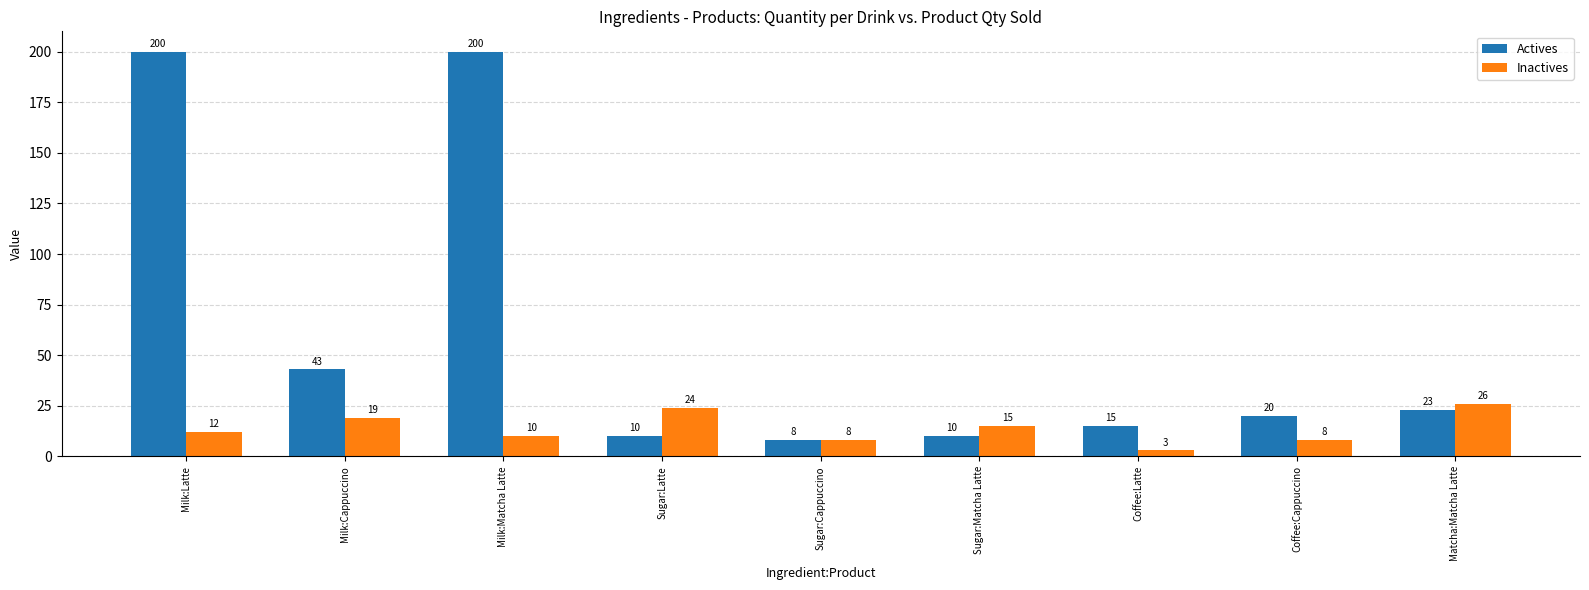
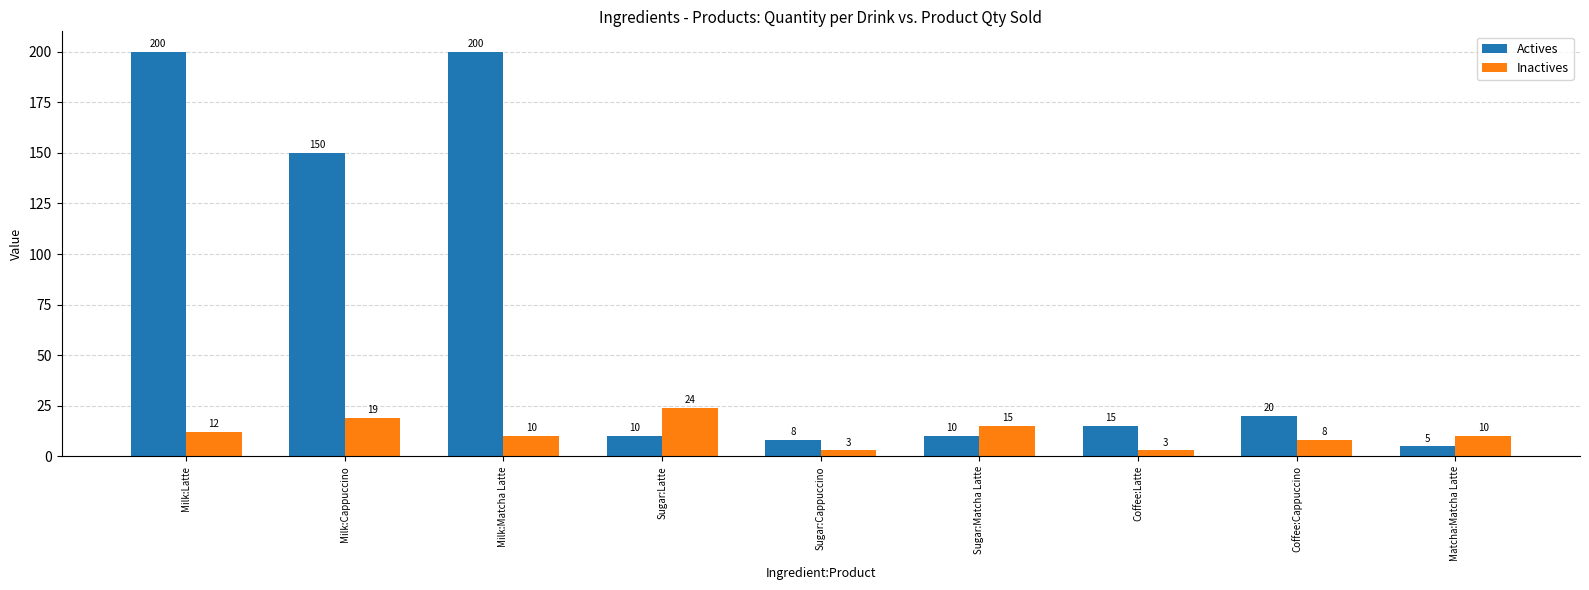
Actives, Milk:Cappuccino: 43 -> 150
Inactives, Sugar:Cappuccino: 8 -> 3
Actives, Matcha:Matcha Latte: 23 -> 5
Inactives, Matcha:Matcha Latte: 26 -> 10
